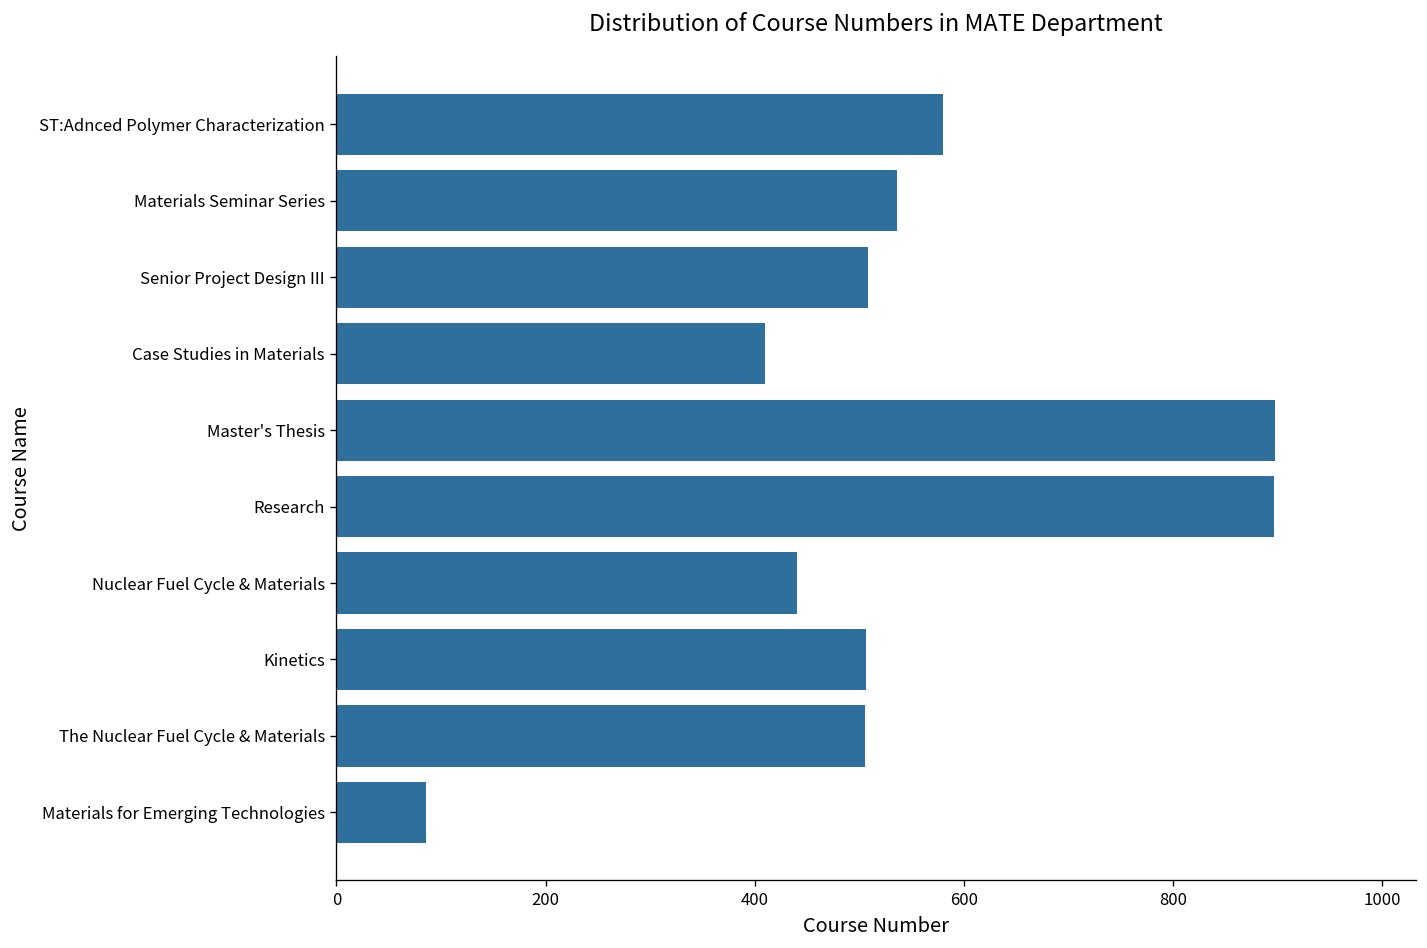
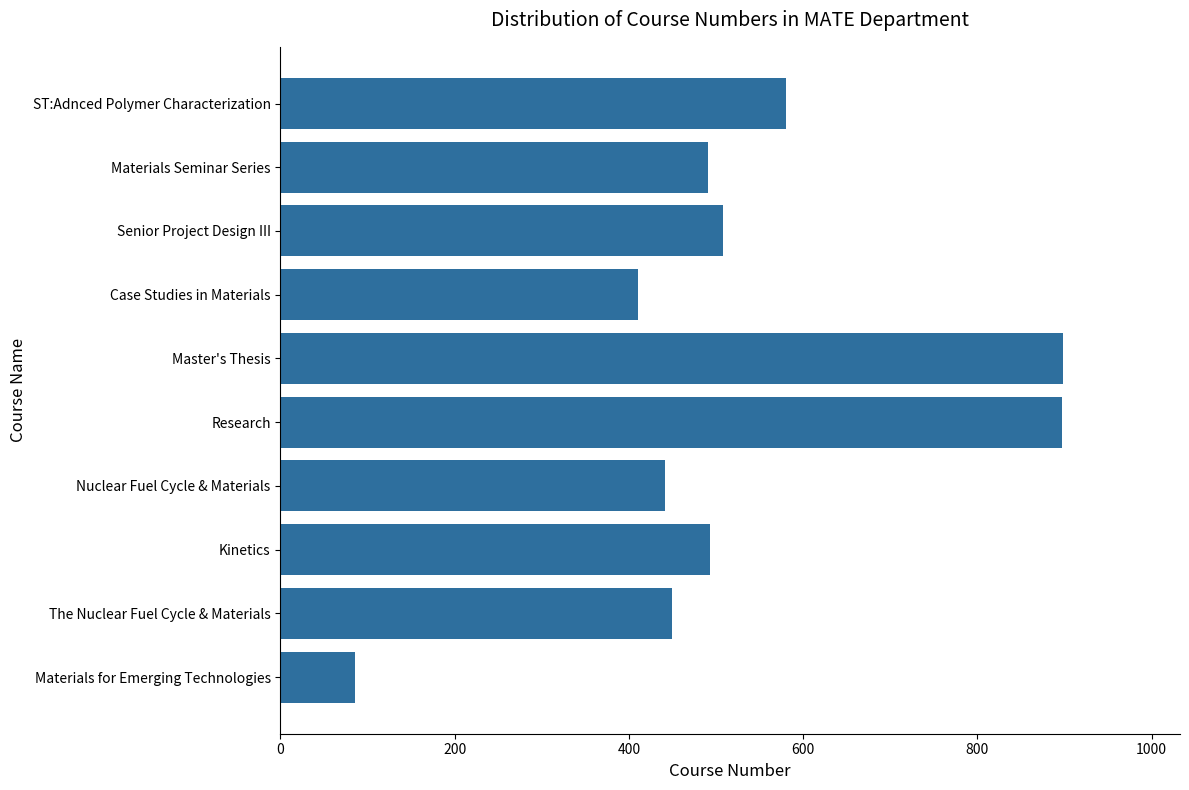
Materials Seminar Series: 540 -> 490
Kinetics: 510 -> 490
The Nuclear Fuel Cycle & Materials: 510 -> 450
